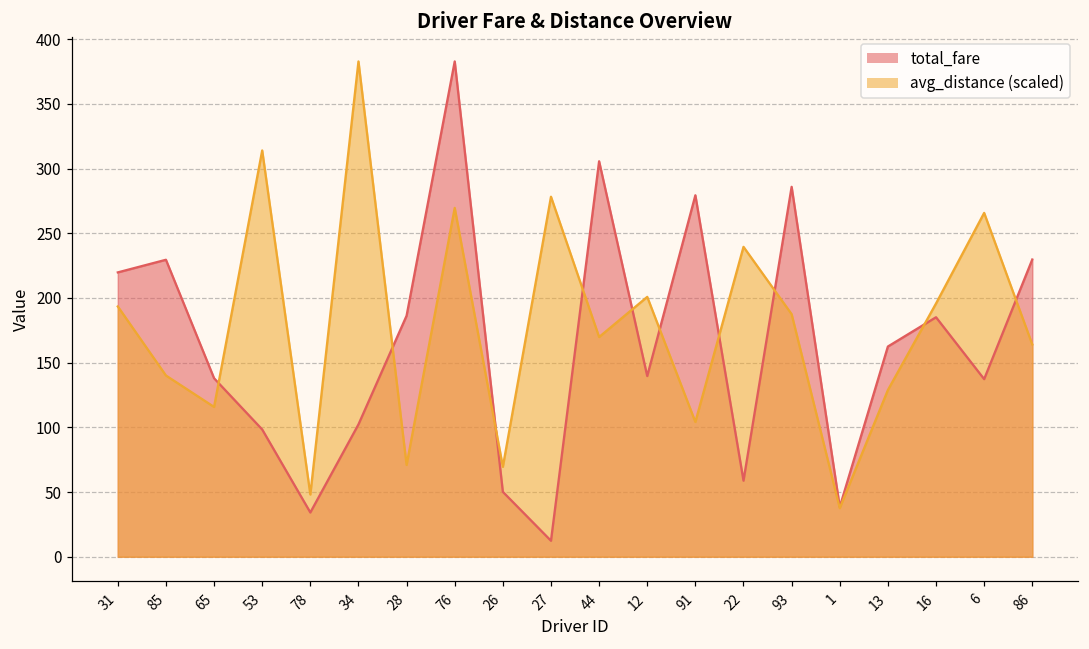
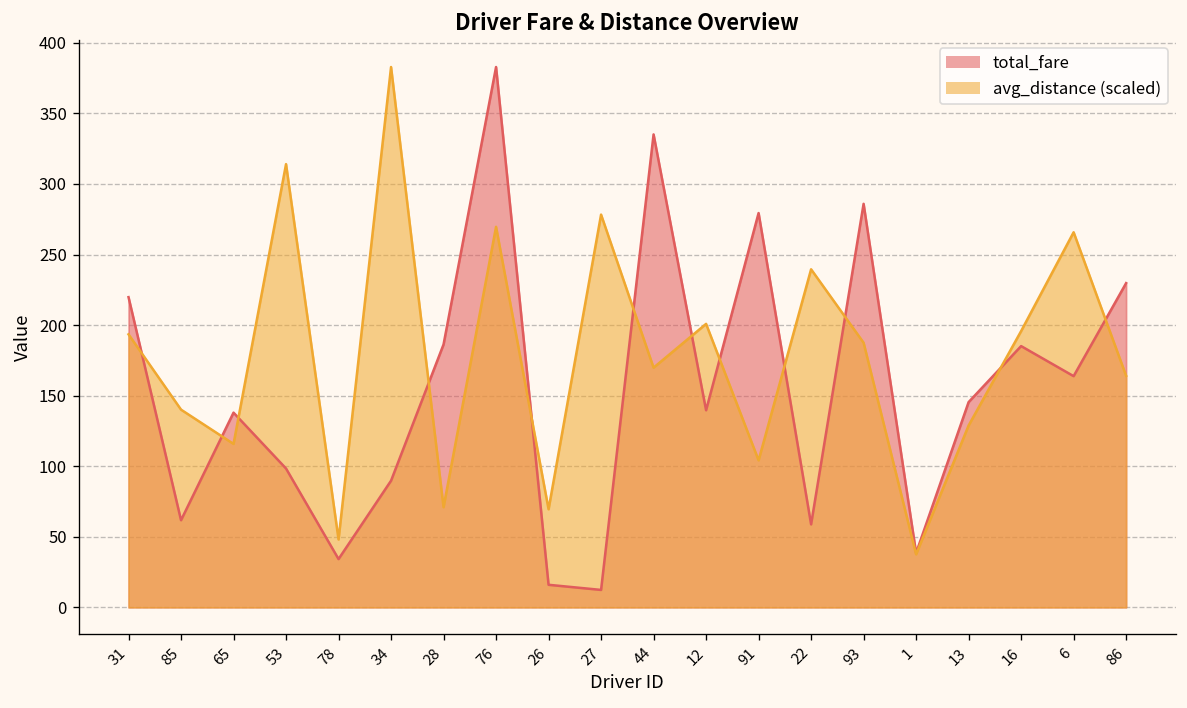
total_fare, 85: 230 -> 62
total_fare, 34: 102 -> 90
total_fare, 26: 50 -> 16
total_fare, 44: 306 -> 335
total_fare, 13: 162 -> 145
total_fare, 6: 137 -> 164
